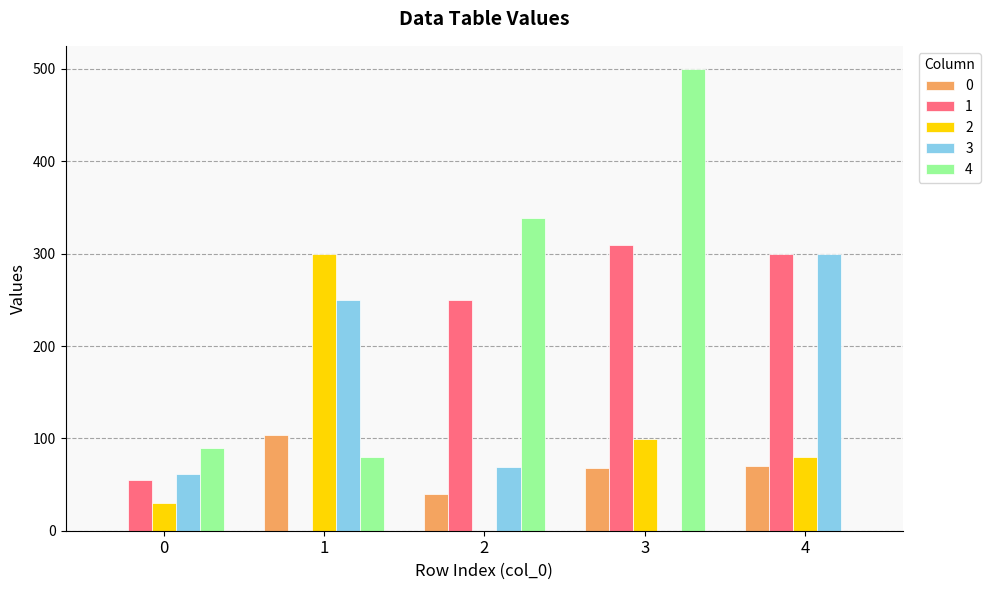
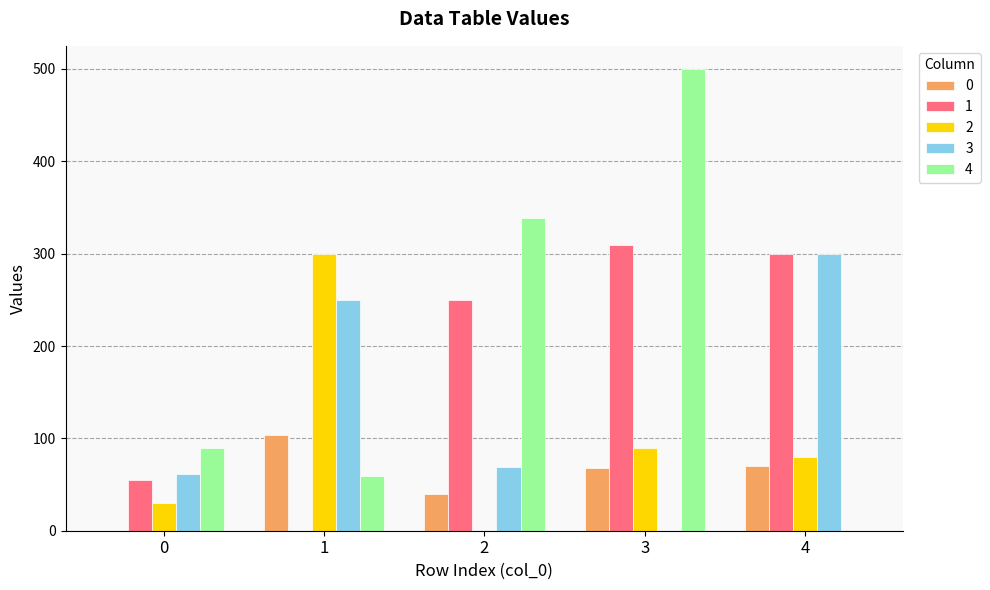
4, 1: 80 -> 60
2, 3: 100 -> 90
